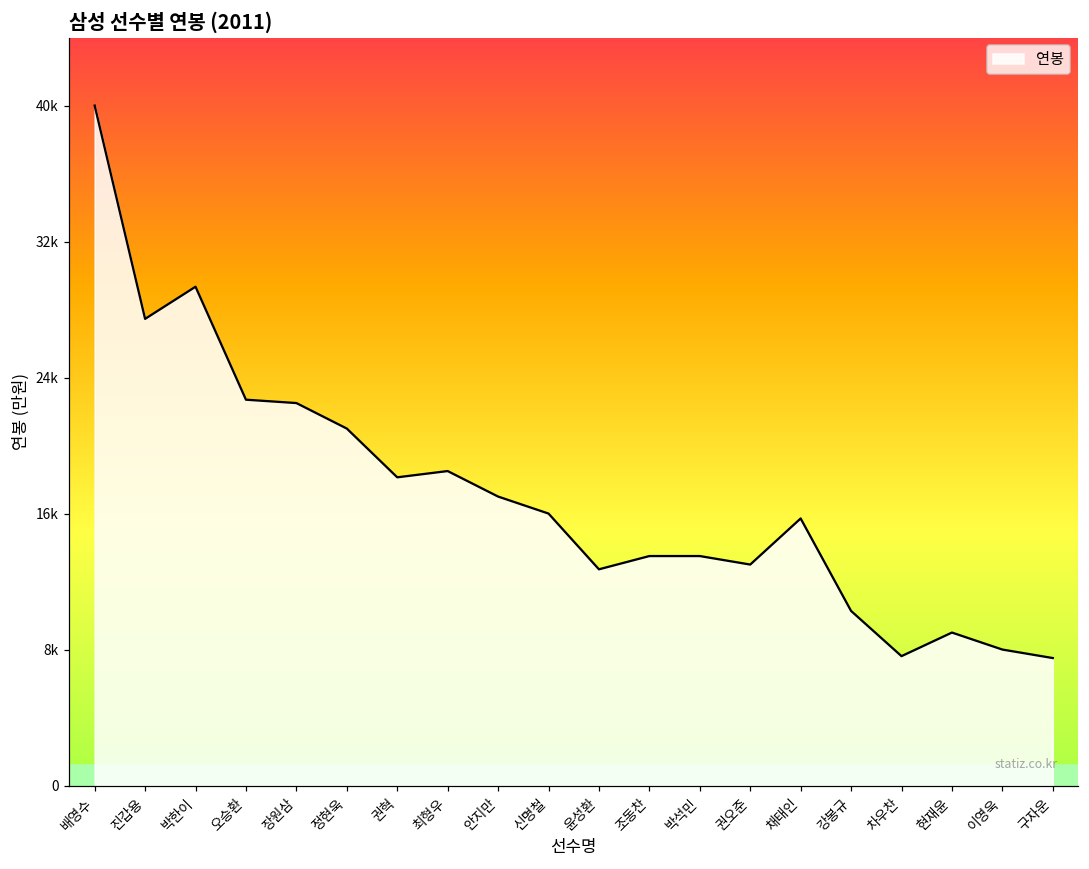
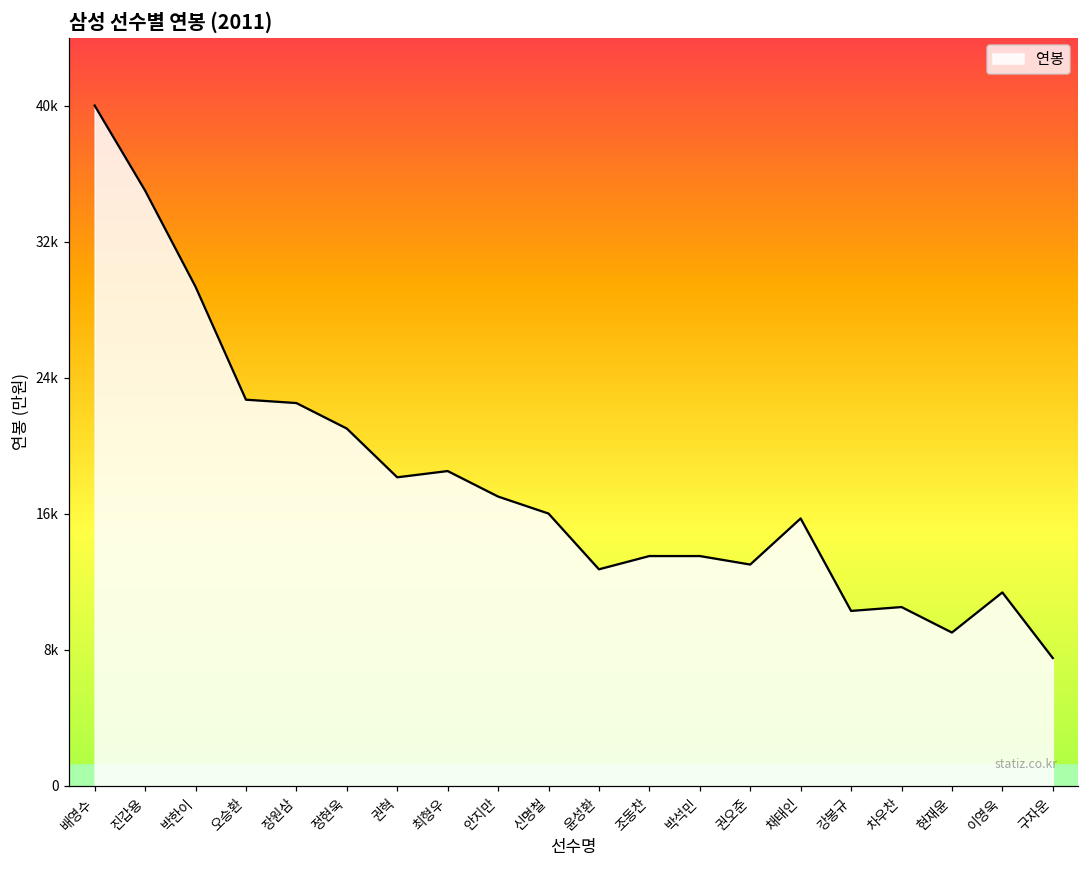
진갑용: 27500 -> 35000
차우찬: 7600 -> 10500
이영욱: 8000 -> 11400
